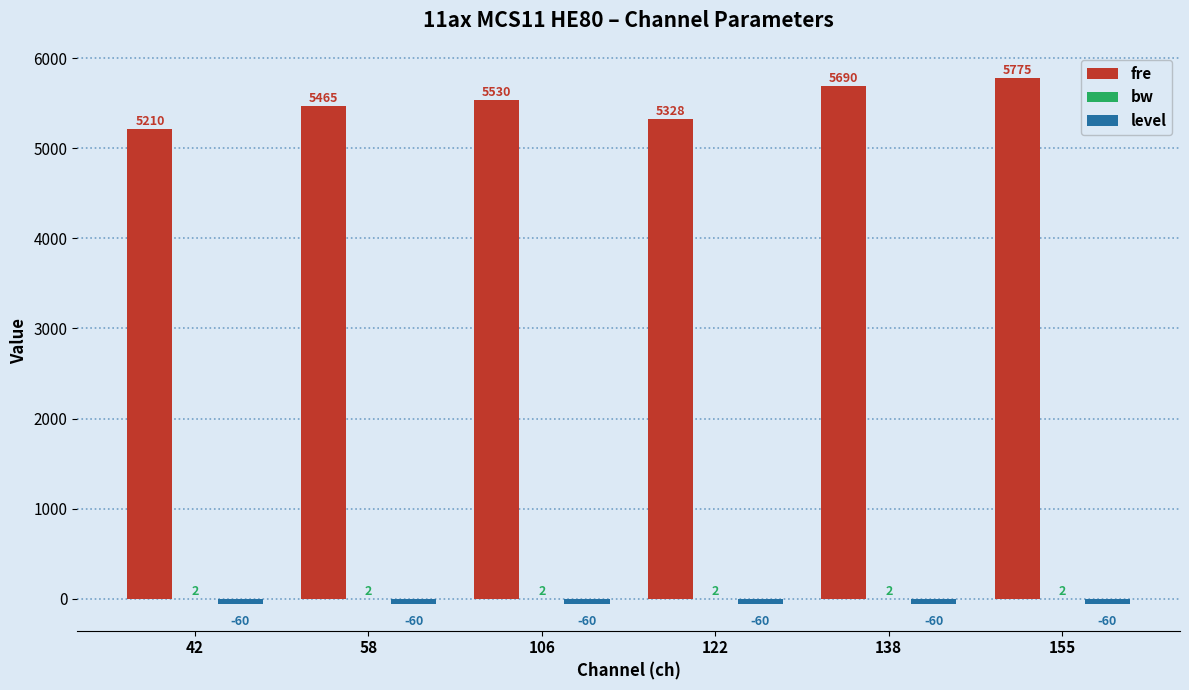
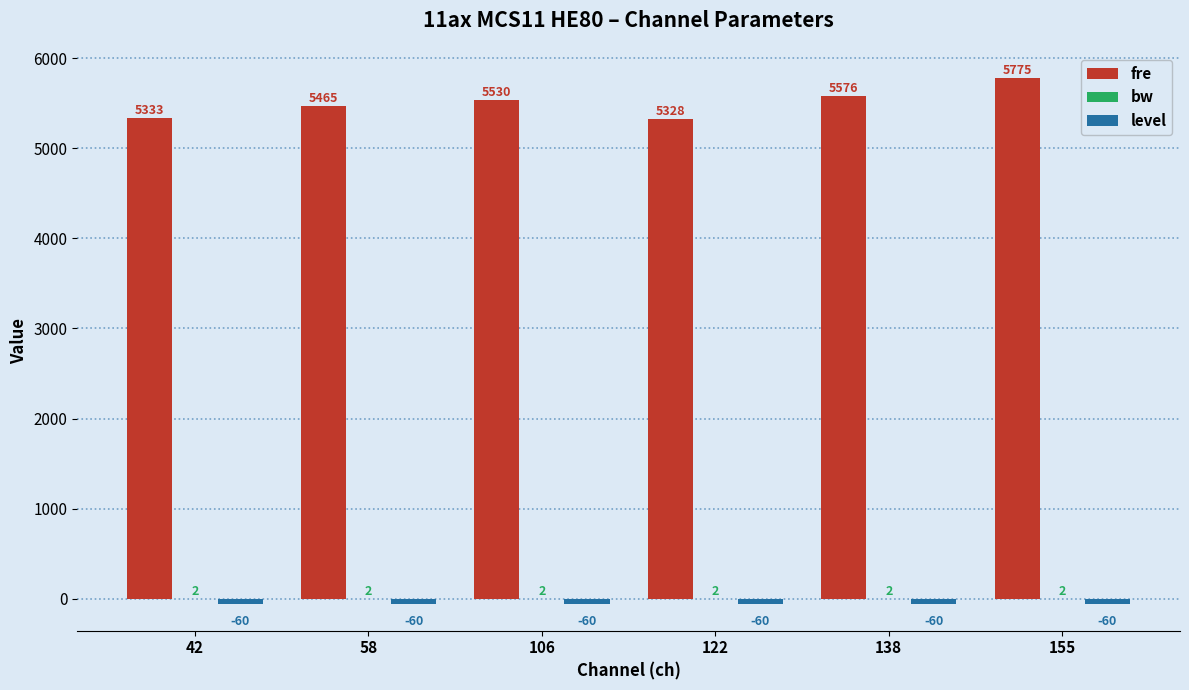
fre, 42: 5210 -> 5333
fre, 138: 5690 -> 5576
